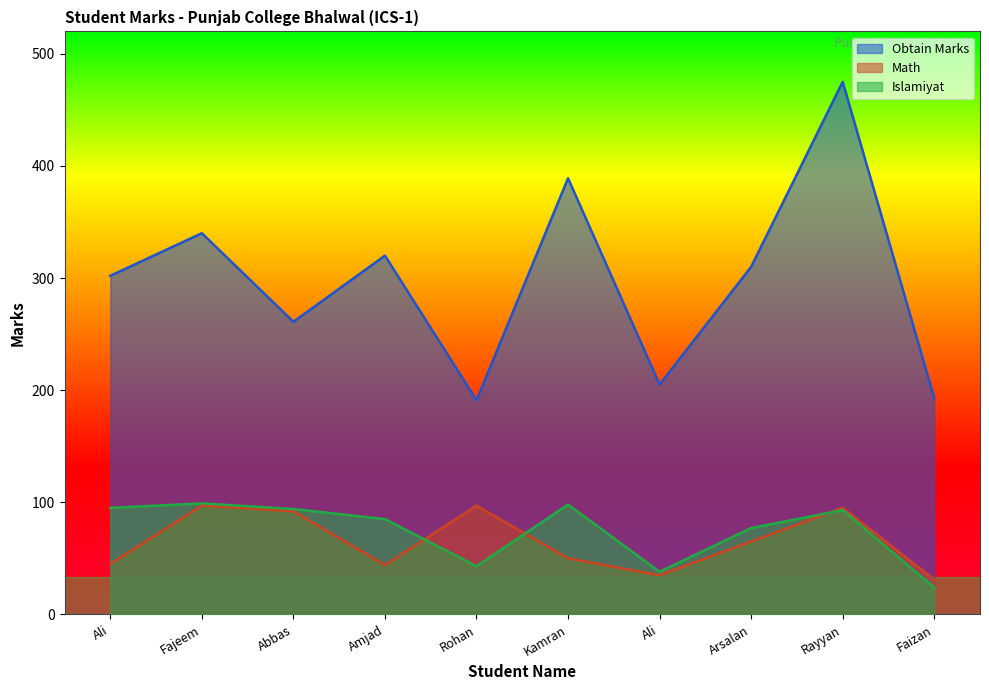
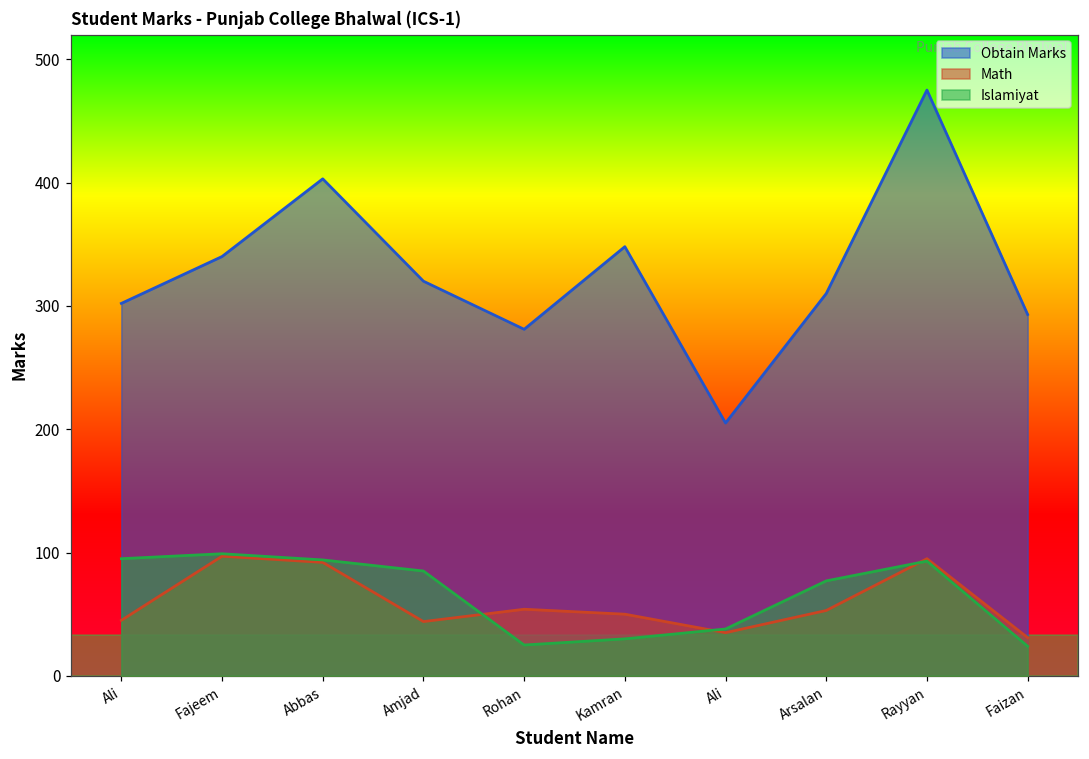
Obtain Marks, Abbas: 261 -> 403
Obtain Marks, Rohan: 191 -> 281
Math, Rohan: 97 -> 54
Islamiyat, Rohan: 43 -> 25
Obtain Marks, Kamran: 389 -> 348
Islamiyat, Kamran: 98 -> 30
Math, Arsalan: 65 -> 53
Obtain Marks, Faizan: 193 -> 293
